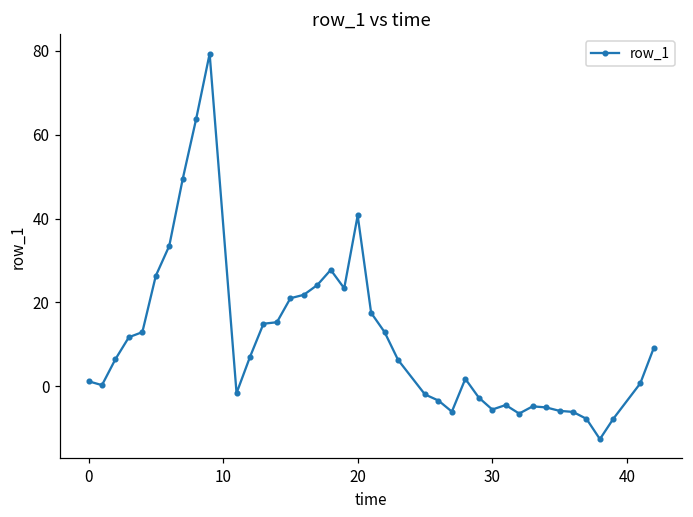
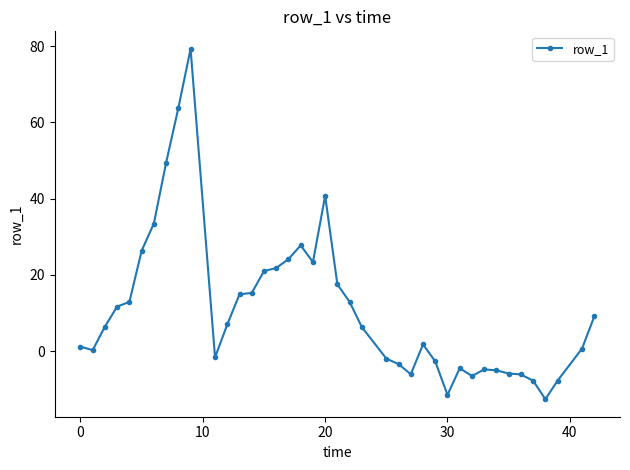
30: -6 -> -11
